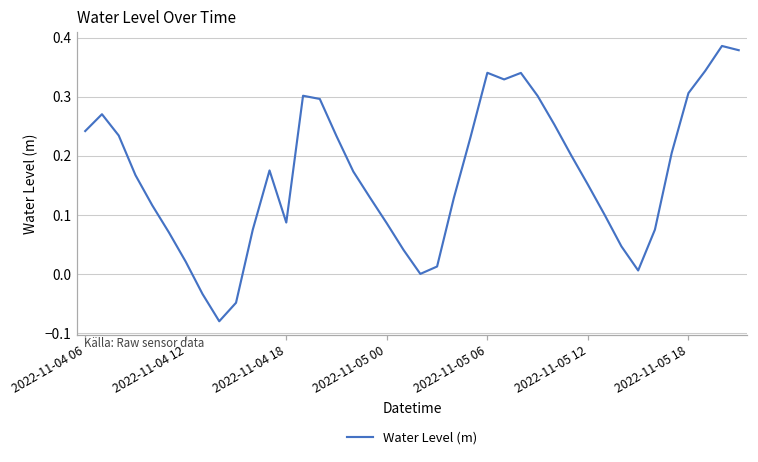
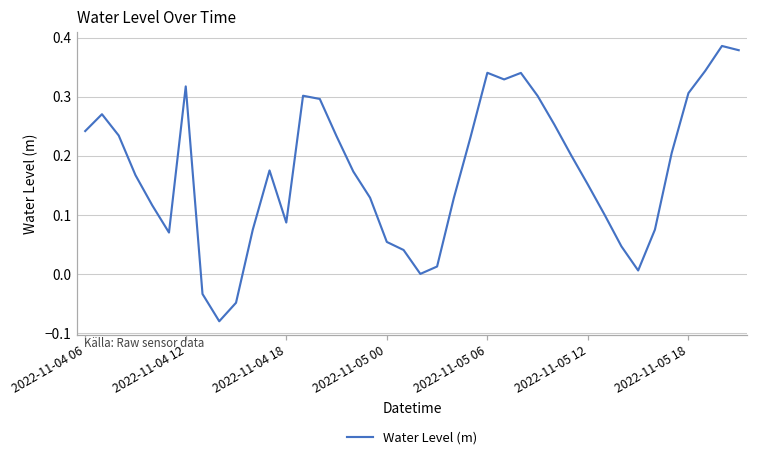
2022-11-04 12: 0.02 -> 0.32
2022-11-05 00: 0.09 -> 0.05
